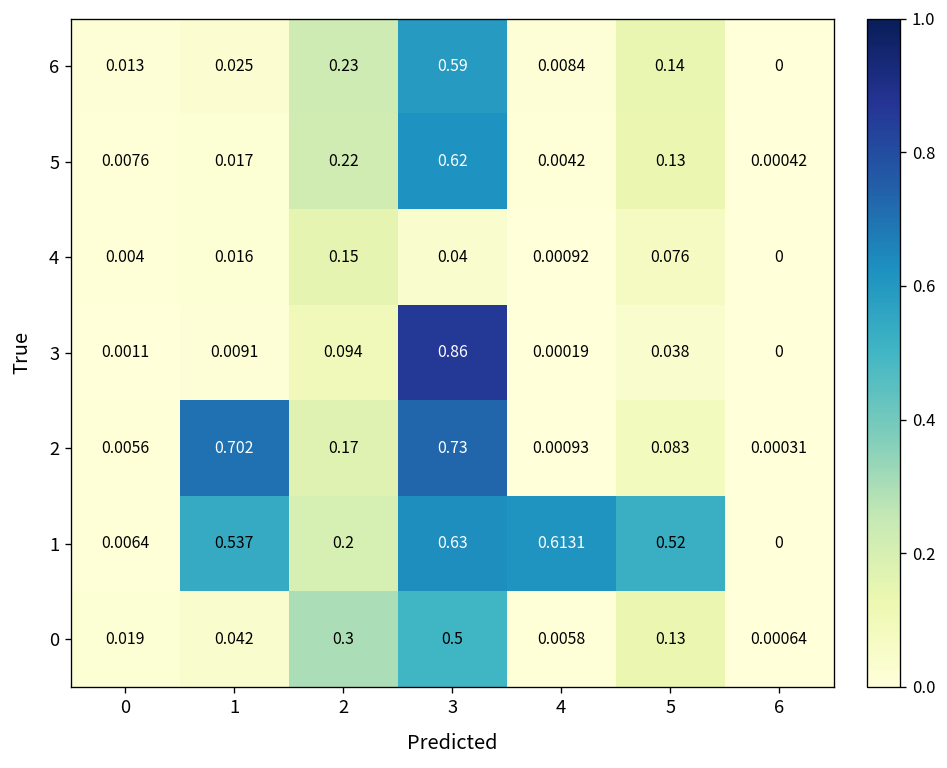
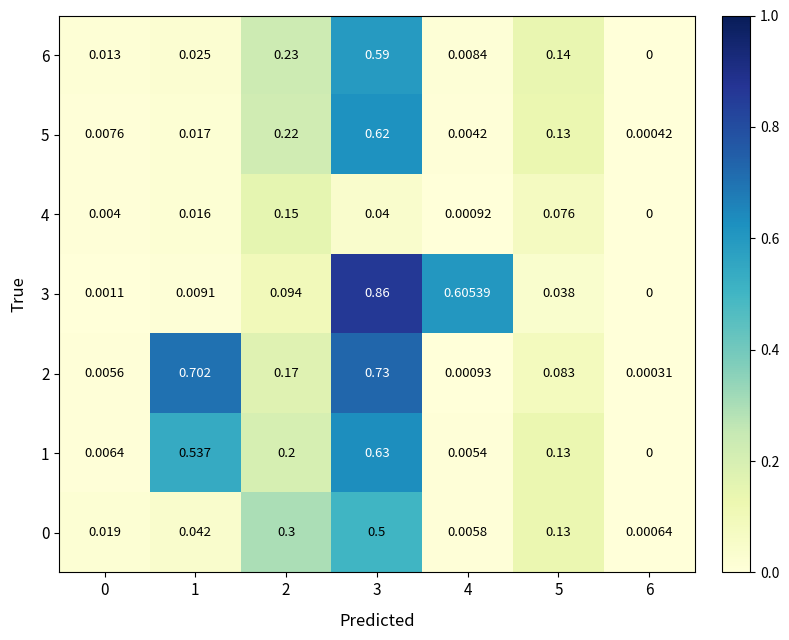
3, 4: 0.00019 -> 0.60539
1, 4: 0.6131 -> 0.0054
1, 5: 0.52 -> 0.13
